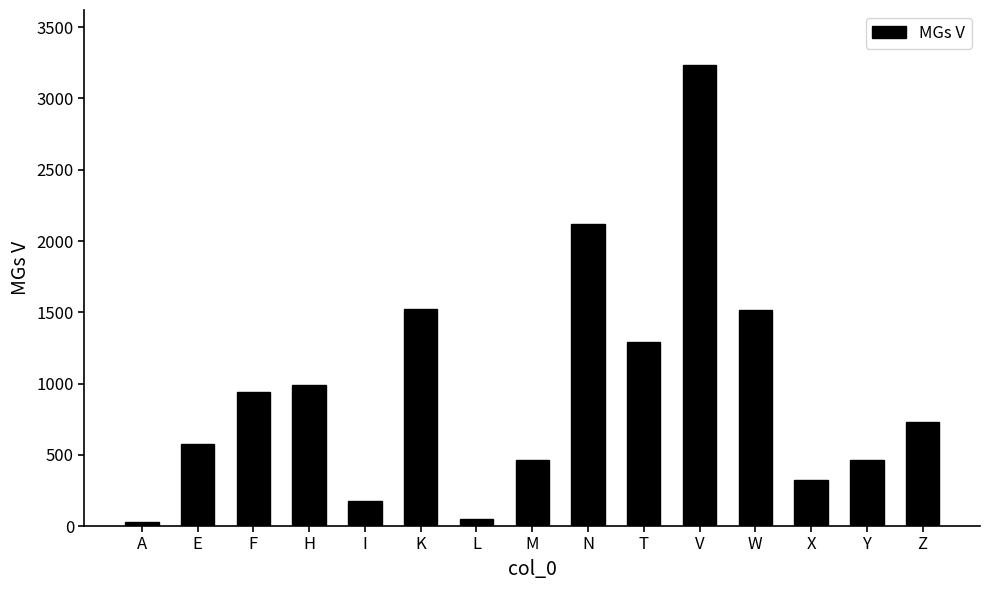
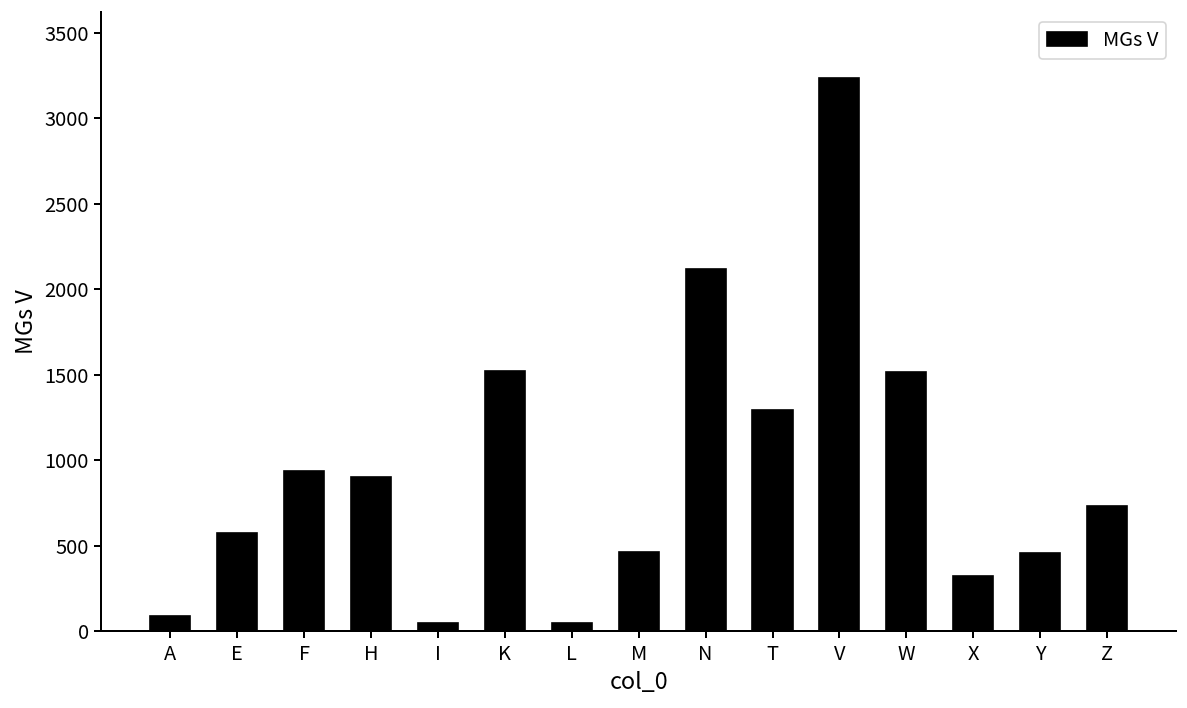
A: 30 -> 90
H: 990 -> 900
I: 180 -> 50
